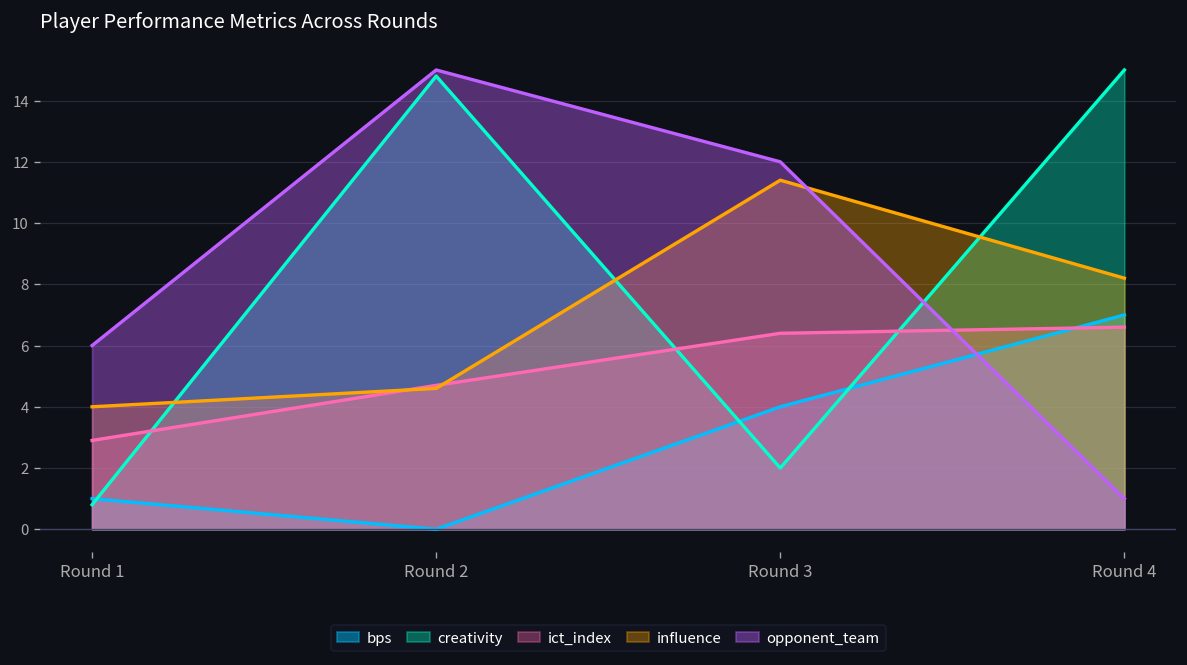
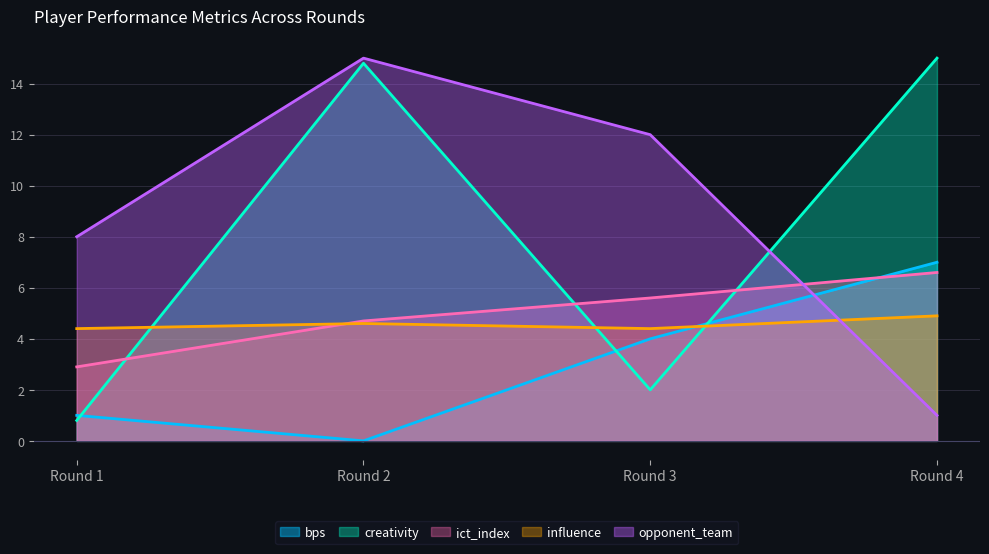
influence, Round 1: 4.0 -> 4.4
opponent_team, Round 1: 6 -> 8
ict_index, Round 3: 6.4 -> 5.6
influence, Round 3: 11.4 -> 4.4
influence, Round 4: 8.2 -> 4.9
